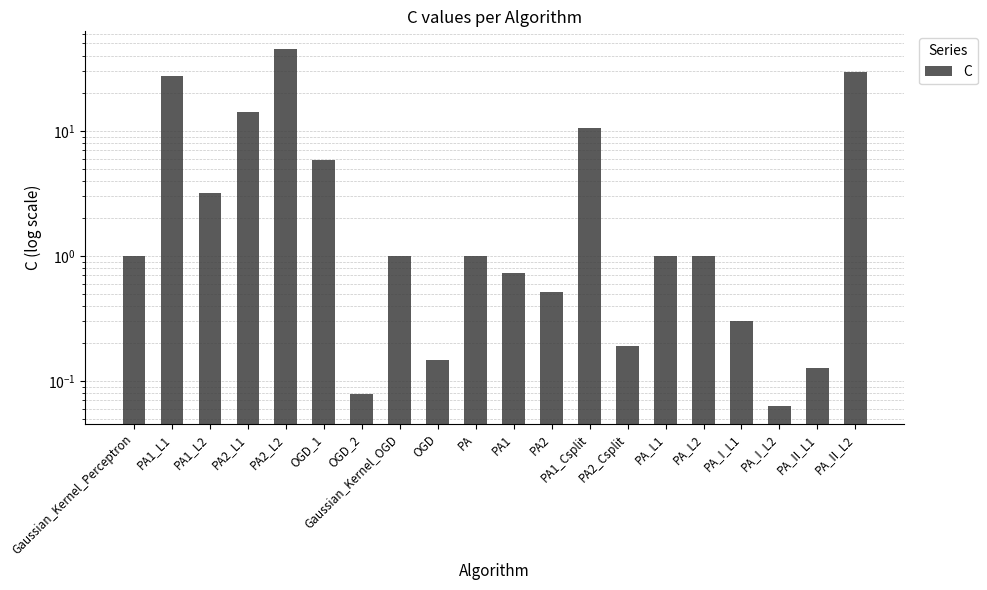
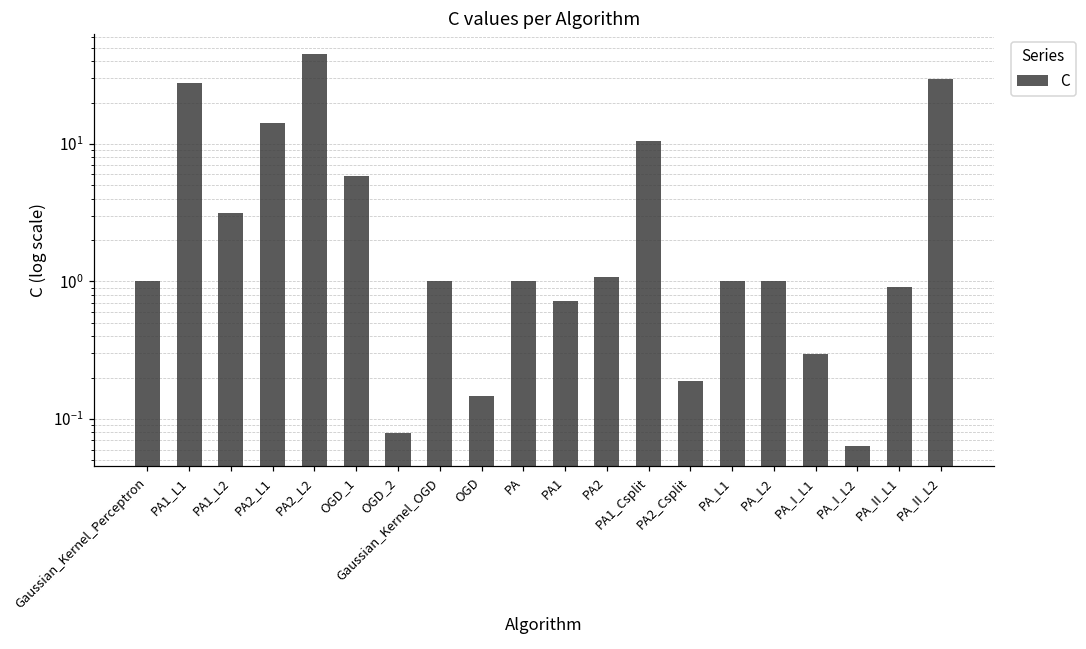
PA2: 0.52 -> 1.1
PA_II_L1: 0.13 -> 0.9
